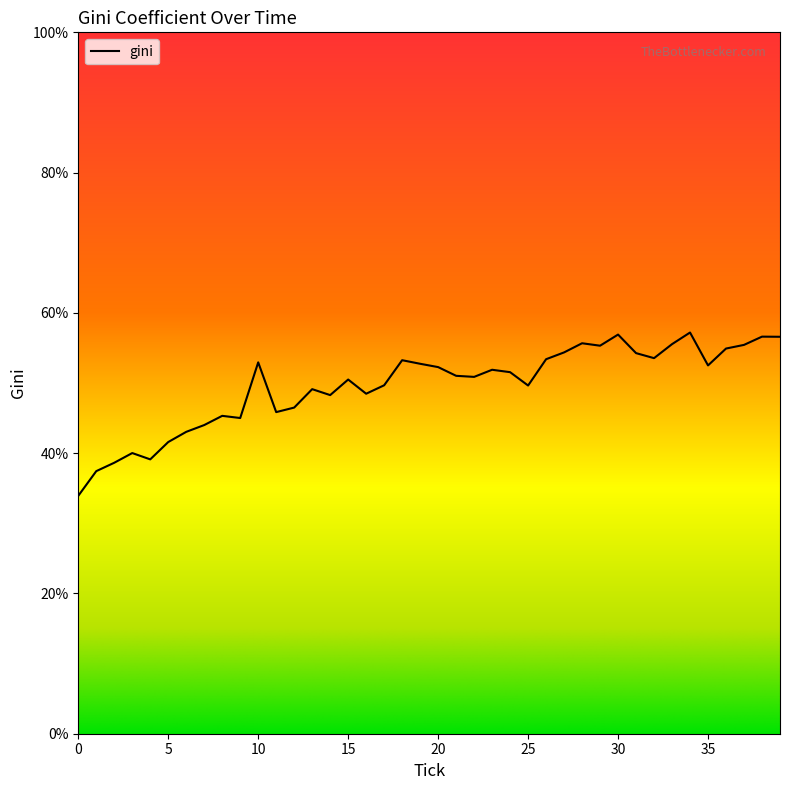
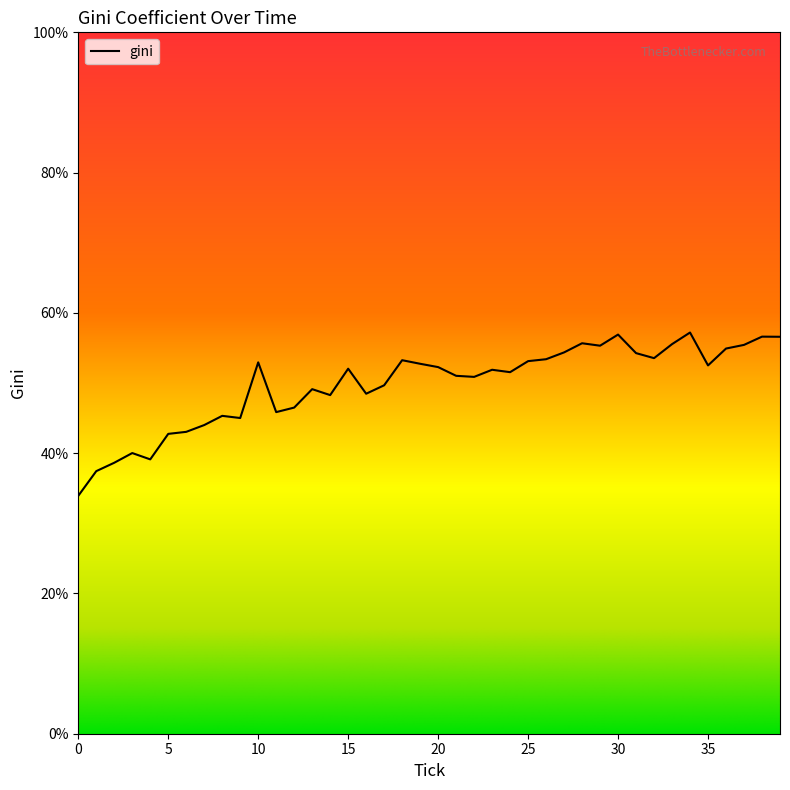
5: 42% -> 43%
15: 50% -> 52%
25: 50% -> 53%
